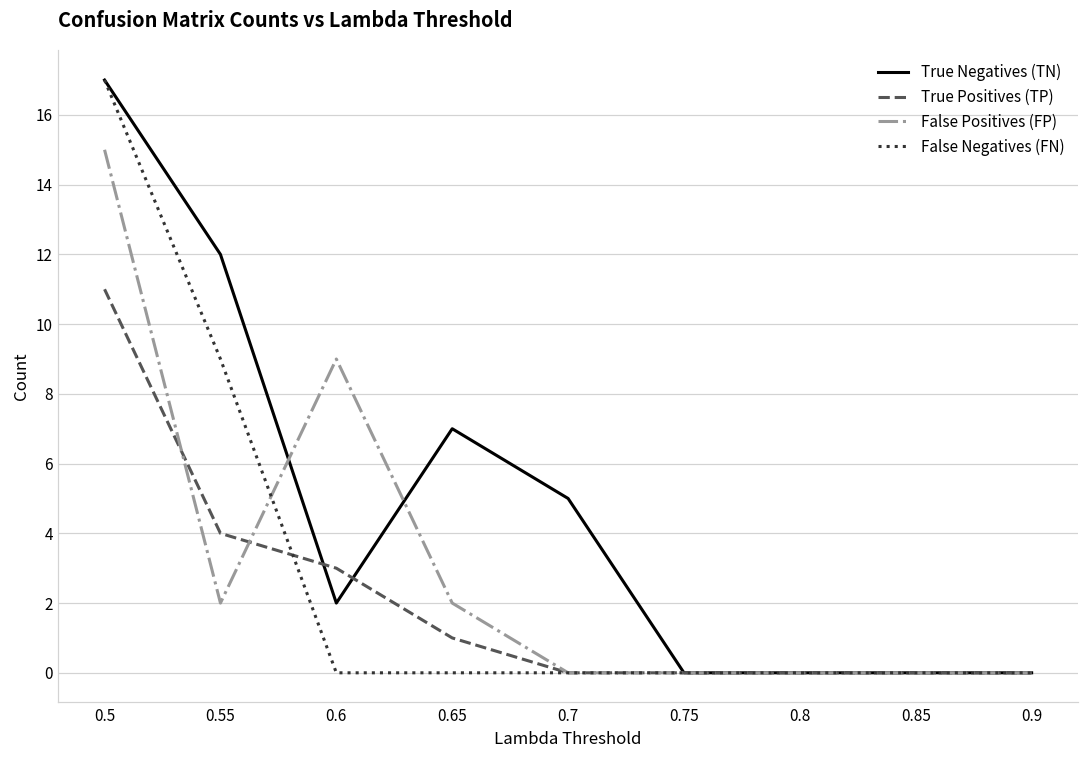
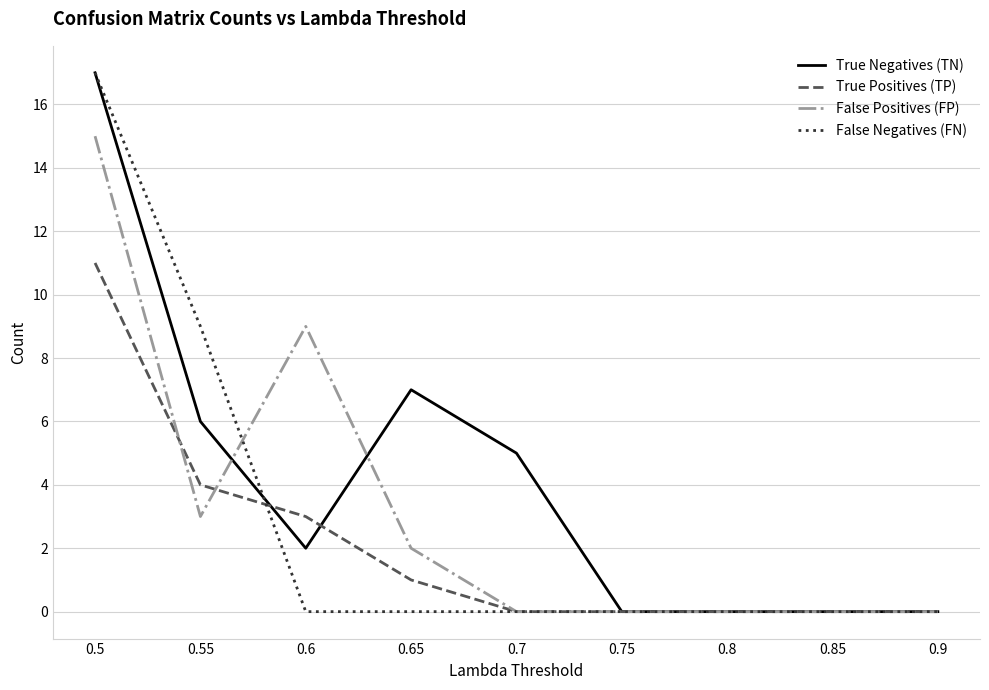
True Negatives (TN), 0.55: 12 -> 6
False Positives (FP), 0.55: 2 -> 3
